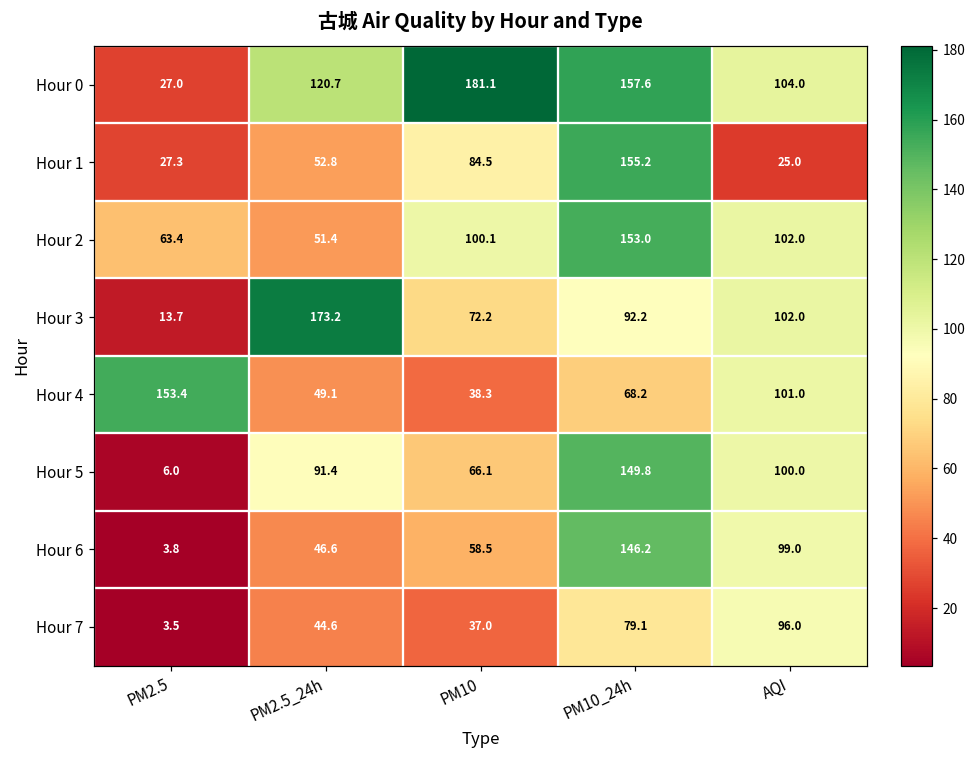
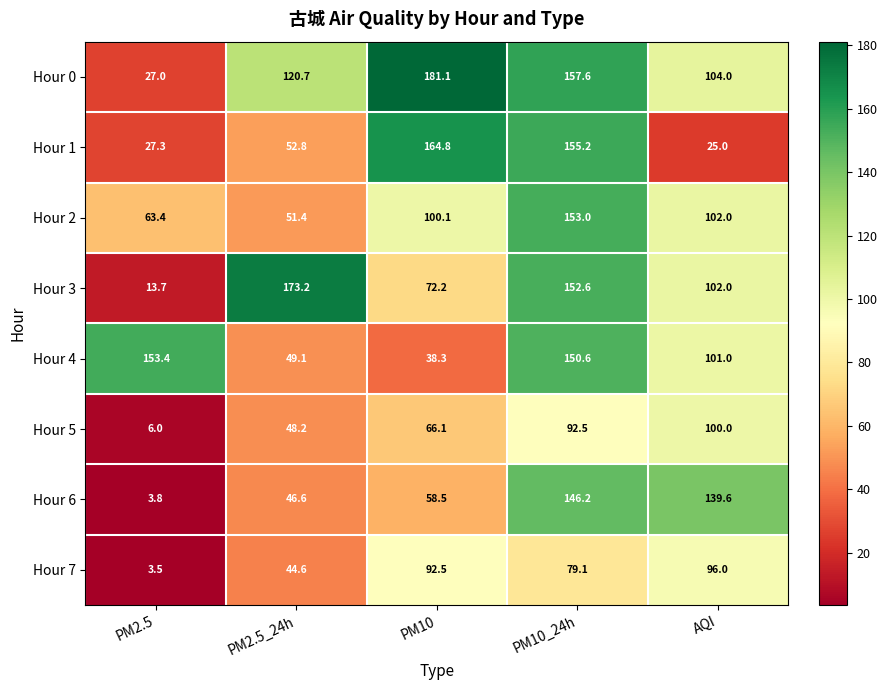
Hour 1, PM10: 84.5 -> 164.8
Hour 3, PM10_24h: 92.2 -> 152.6
Hour 4, PM10_24h: 68.2 -> 150.6
Hour 5, PM2.5_24h: 91.4 -> 48.2
Hour 5, PM10_24h: 149.8 -> 92.5
Hour 6, AQI: 99.0 -> 139.6
Hour 7, PM10: 37.0 -> 92.5
